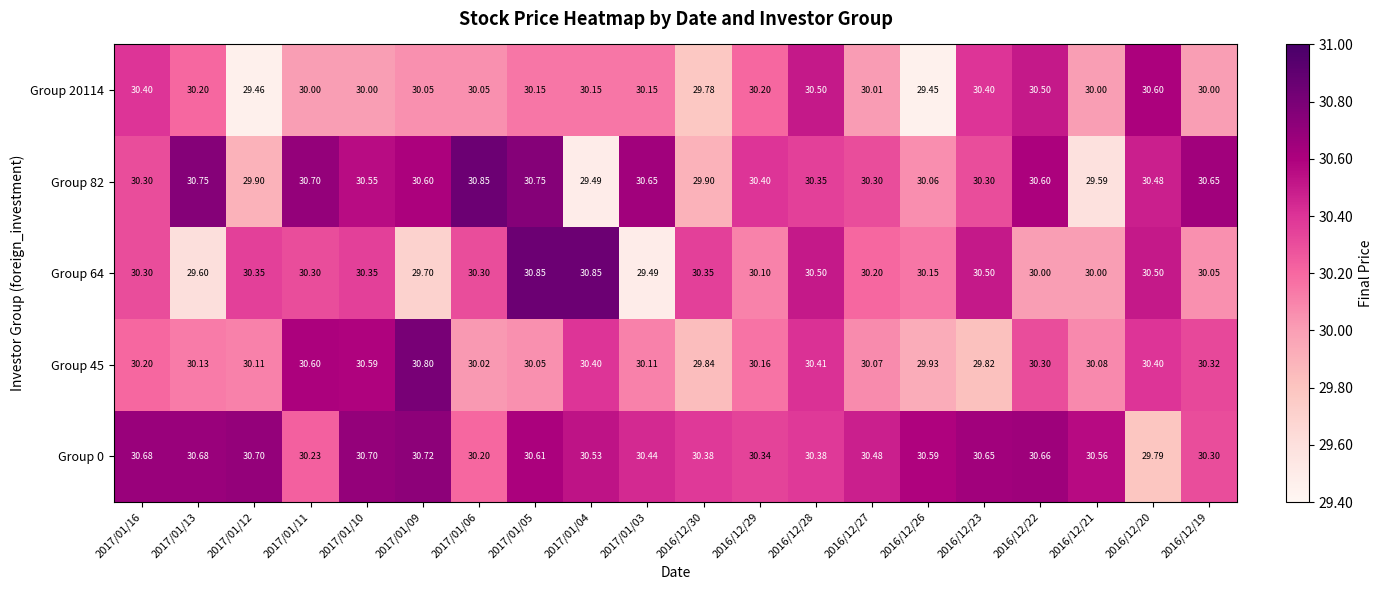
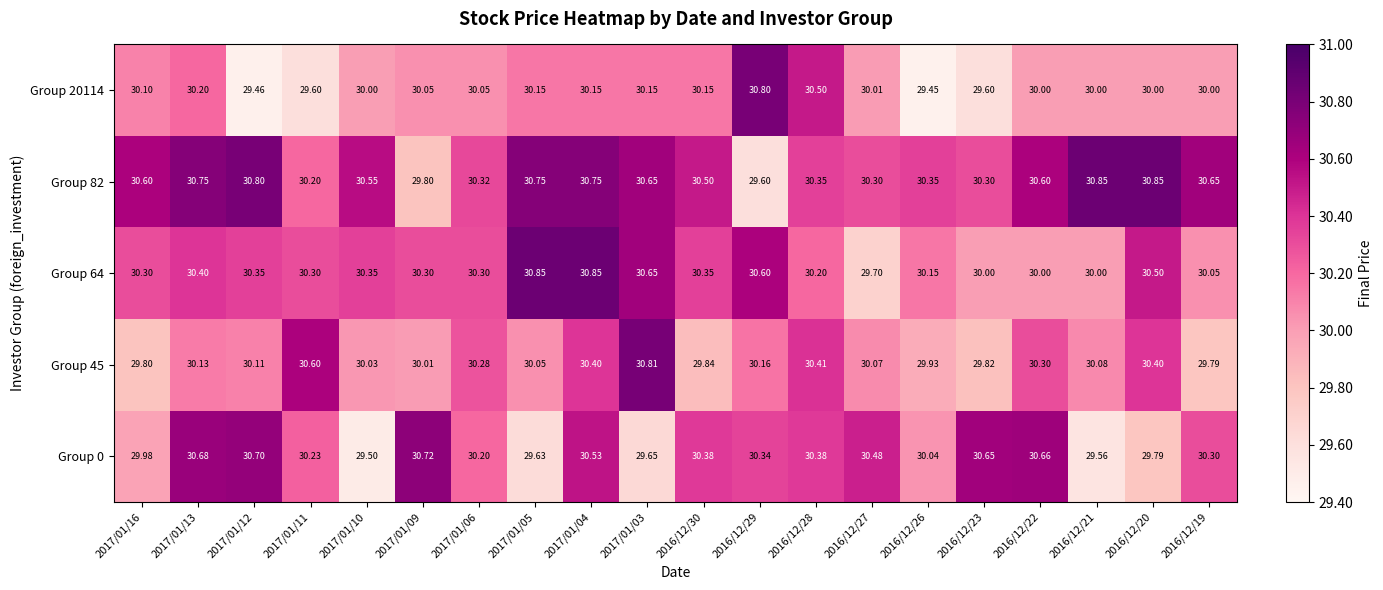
Group 20114, 2017/01/16: 30.40 -> 30.10
Group 20114, 2017/01/11: 30.00 -> 29.60
Group 20114, 2016/12/30: 29.78 -> 30.15
Group 20114, 2016/12/29: 30.20 -> 30.80
Group 20114, 2016/12/23: 30.40 -> 29.60
Group 20114, 2016/12/22: 30.50 -> 30.00
Group 20114, 2016/12/20: 30.60 -> 30.00
Group 82, 2017/01/16: 30.30 -> 30.60
Group 82, 2017/01/12: 29.90 -> 30.80
Group 82, 2017/01/11: 30.70 -> 30.20
Group 82, 2017/01/09: 30.60 -> 29.80
Group 82, 2017/01/06: 30.85 -> 30.32
Group 82, 2017/01/04: 29.49 -> 30.75
Group 82, 2016/12/30: 29.90 -> 30.50
Group 82, 2016/12/29: 30.40 -> 29.60
Group 82, 2016/12/26: 30.06 -> 30.35
Group 82, 2016/12/21: 29.59 -> 30.85
Group 82, 2016/12/20: 30.48 -> 30.85
Group 64, 2017/01/13: 29.60 -> 30.40
Group 64, 2017/01/09: 29.70 -> 30.30
Group 64, 2017/01/03: 29.49 -> 30.65
Group 64, 2016/12/29: 30.10 -> 30.60
Group 64, 2016/12/28: 30.50 -> 30.20
Group 64, 2016/12/27: 30.20 -> 29.70
Group 64, 2016/12/23: 30.50 -> 30.00
Group 45, 2017/01/16: 30.20 -> 29.80
Group 45, 2017/01/10: 30.59 -> 30.03
Group 45, 2017/01/09: 30.80 -> 30.01
Group 45, 2017/01/06: 30.02 -> 30.28
Group 45, 2017/01/03: 30.11 -> 30.81
Group 45, 2016/12/19: 30.32 -> 29.79
Group 0, 2017/01/16: 30.68 -> 29.98
Group 0, 2017/01/10: 30.70 -> 29.50
Group 0, 2017/01/05: 30.61 -> 29.63
Group 0, 2017/01/03: 30.44 -> 29.65
Group 0, 2016/12/26: 30.59 -> 30.04
Group 0, 2016/12/21: 30.56 -> 29.56
